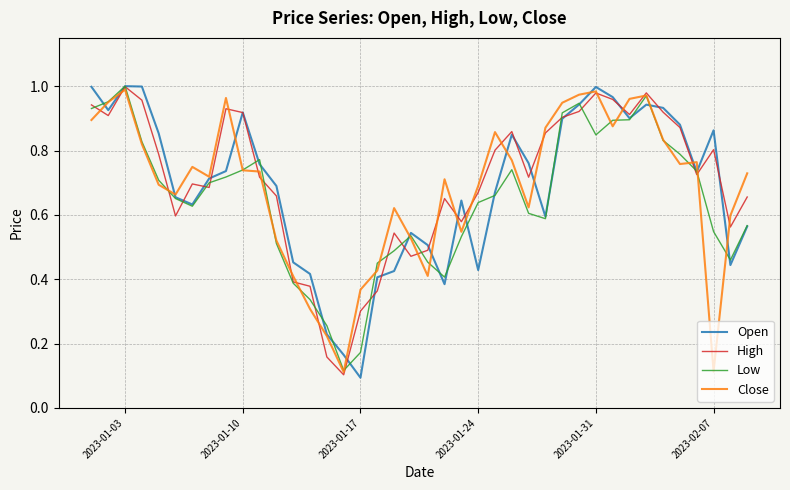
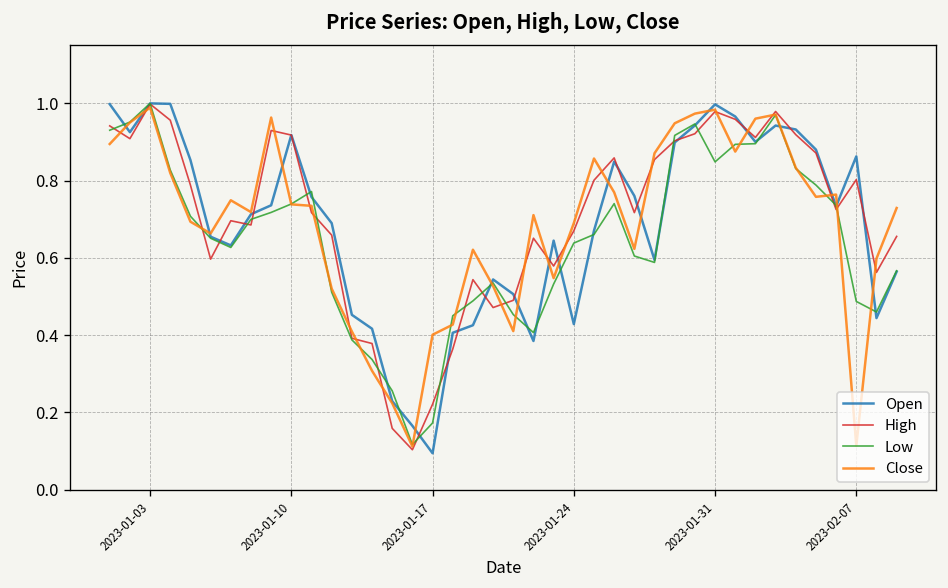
High, 2023-01-17: 0.30 -> 0.22
Close, 2023-01-17: 0.37 -> 0.40
Low, 2023-02-07: 0.55 -> 0.49
